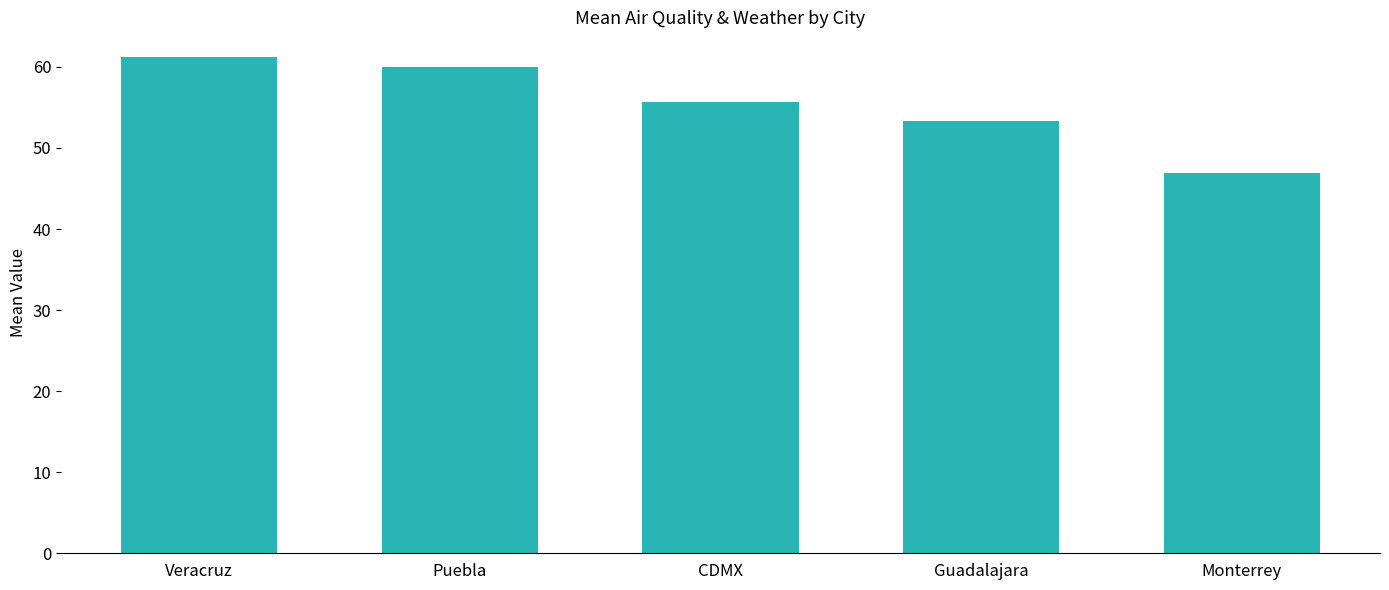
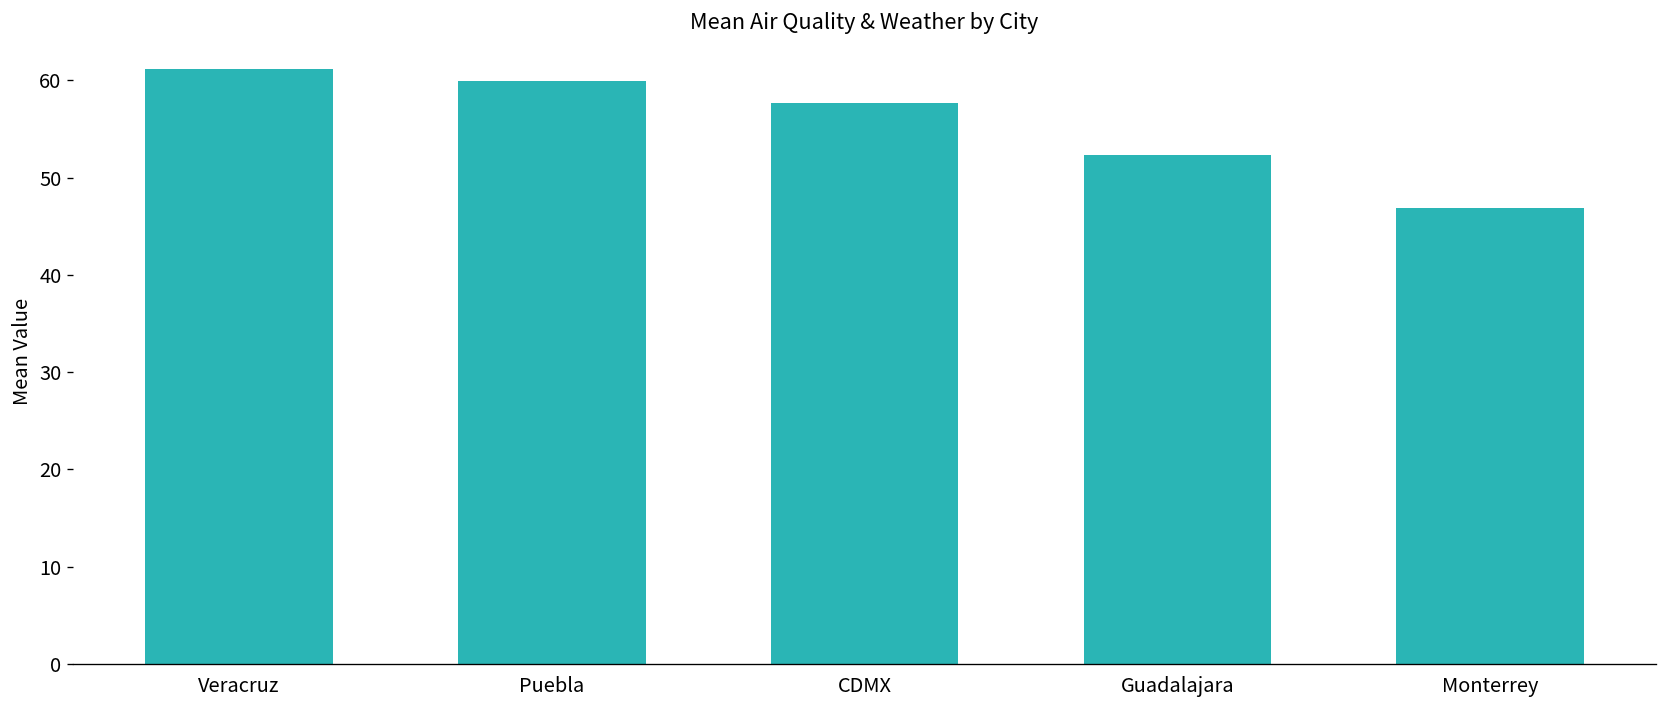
CDMX: 56 -> 58
Guadalajara: 53 -> 52
